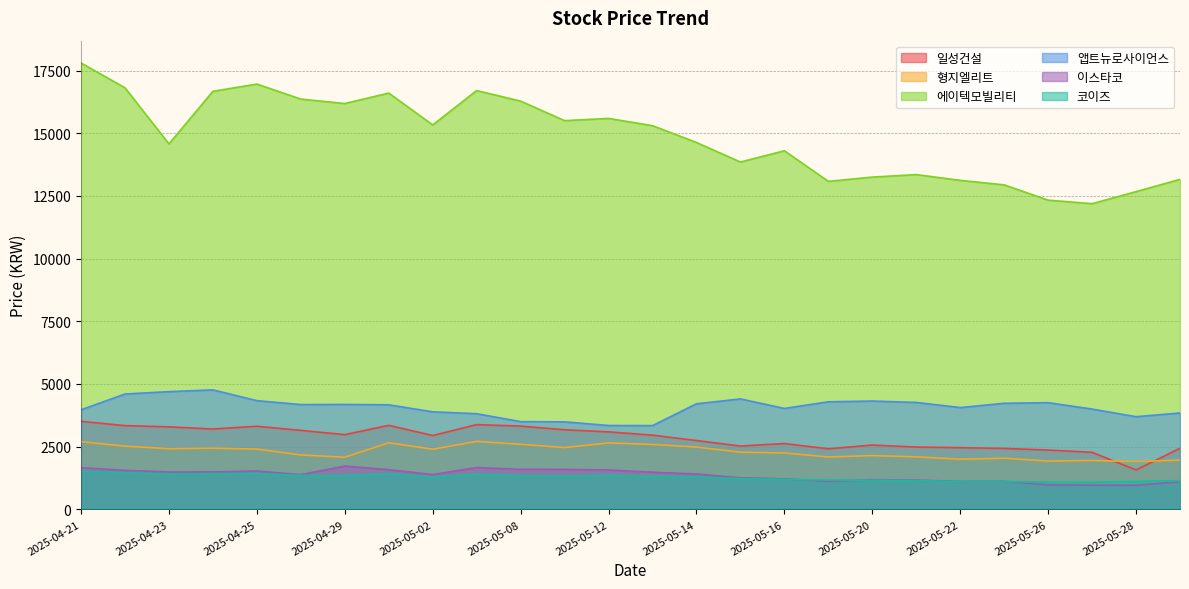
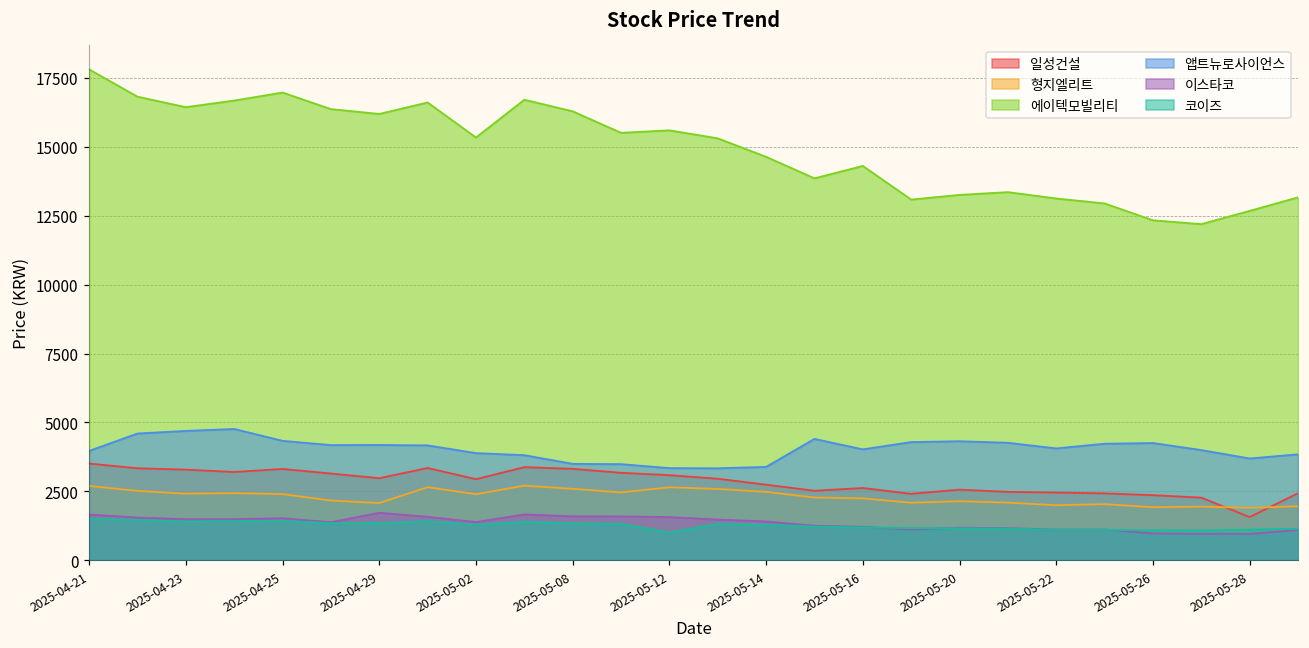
에이텍모빌리티, 2025-04-23: 14600 -> 16400
코이즈, 2025-05-12: 1400 -> 1000
앱트뉴로사이언스, 2025-05-14: 4200 -> 3400
